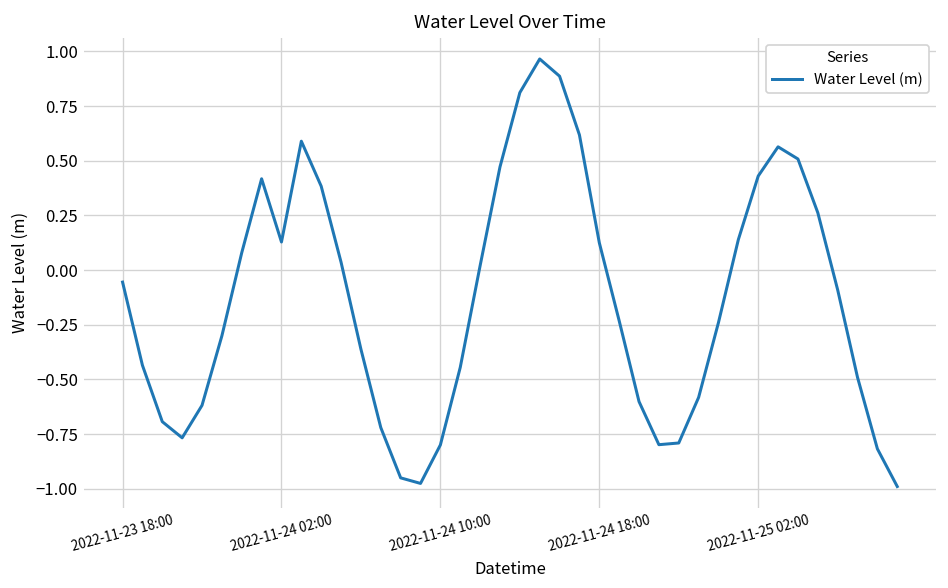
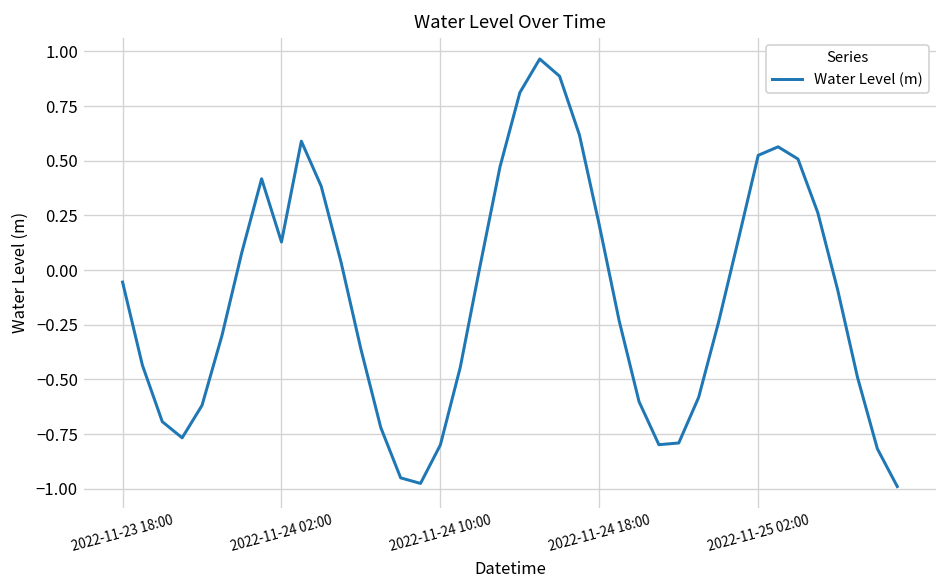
2022-11-24 18:00: 0.13 -> 0.21
2022-11-25 02:00: 0.43 -> 0.52
